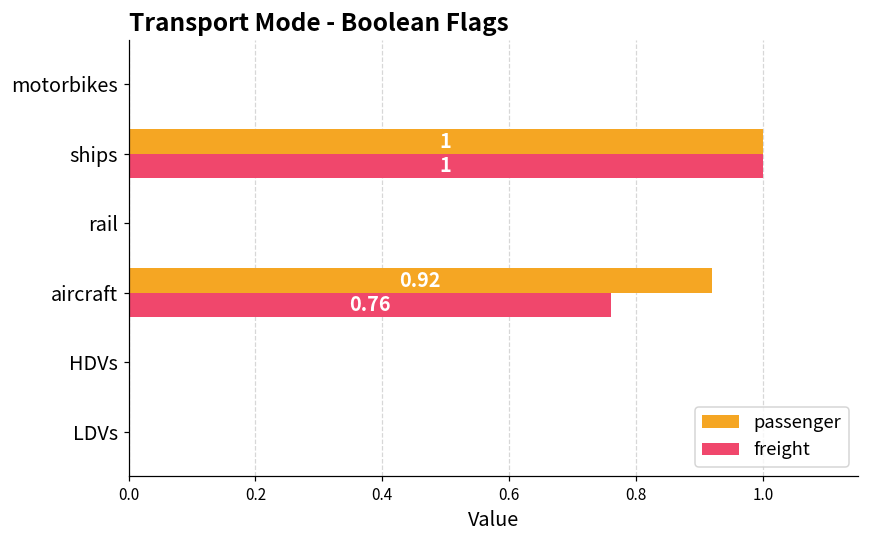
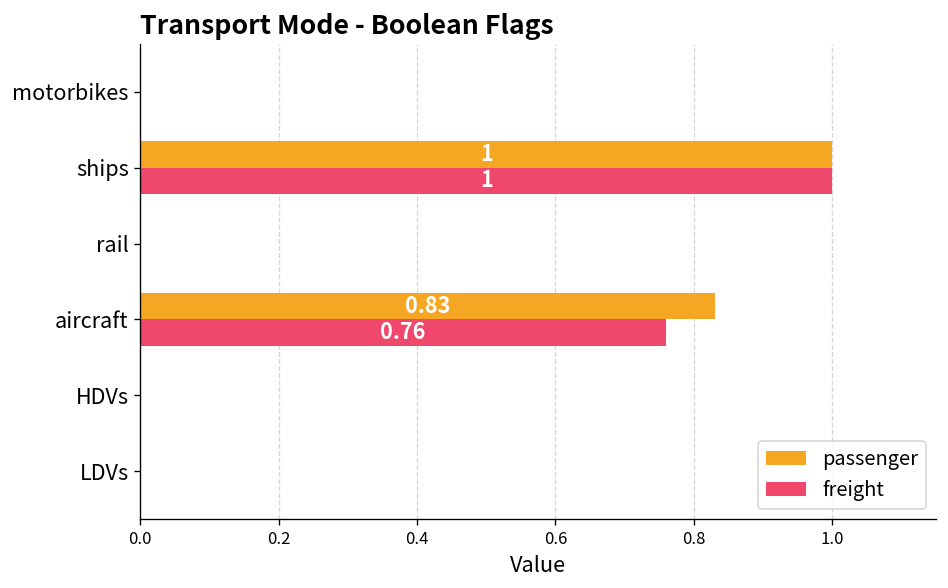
passenger, aircraft: 0.92 -> 0.83
